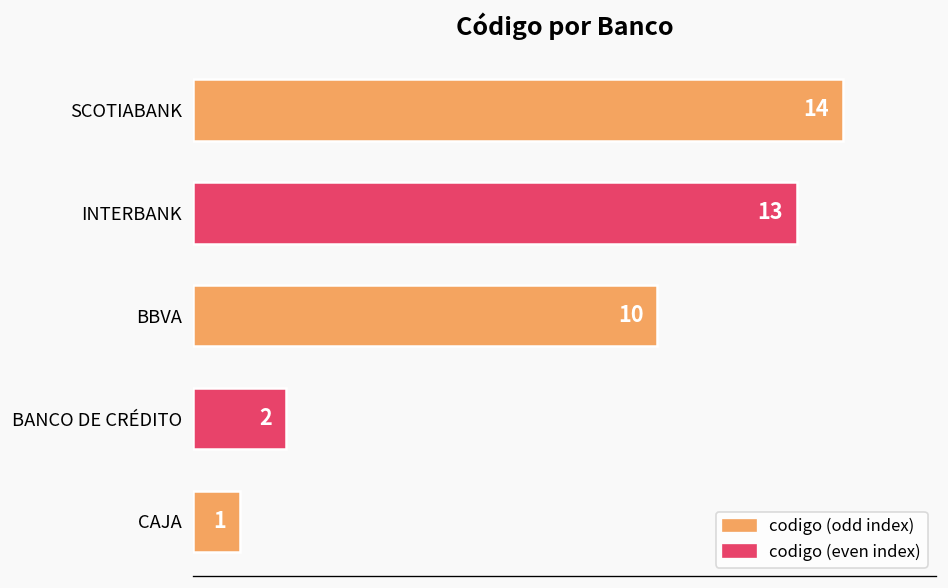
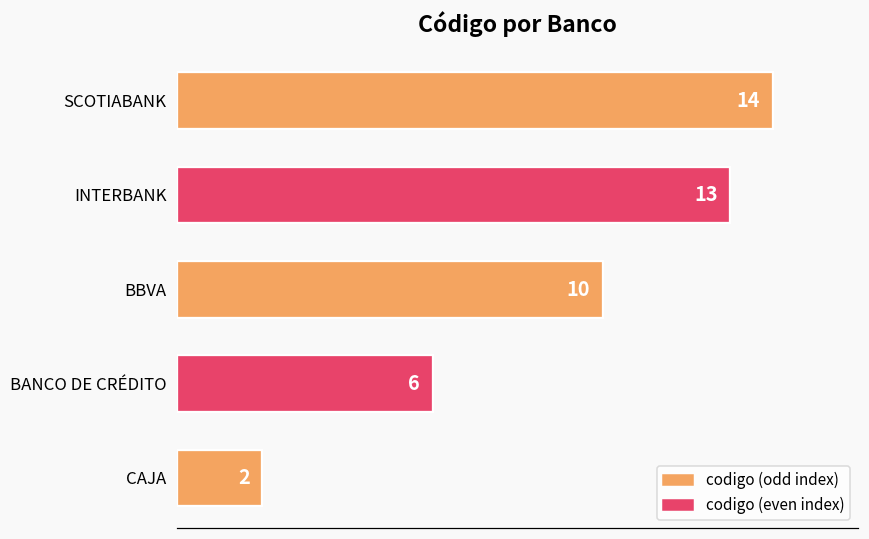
BANCO DE CRÉDITO: 2 -> 6
CAJA: 1 -> 2
